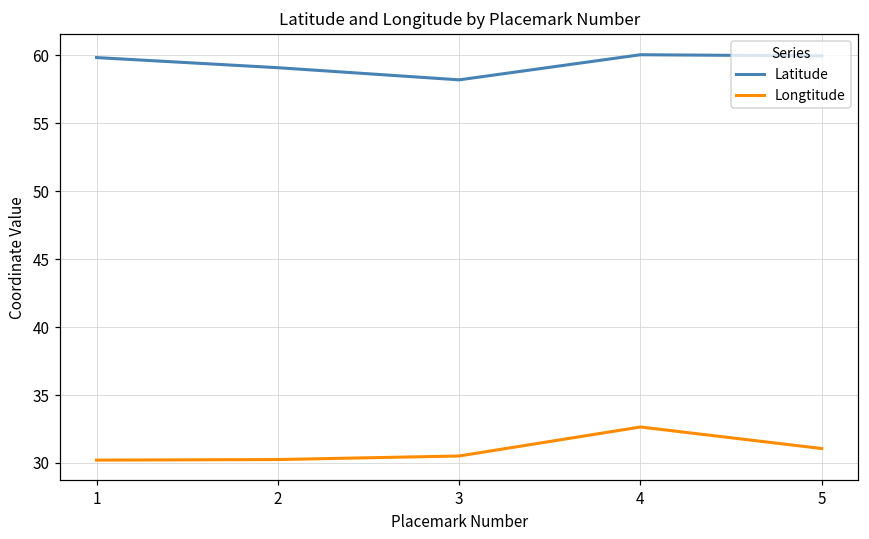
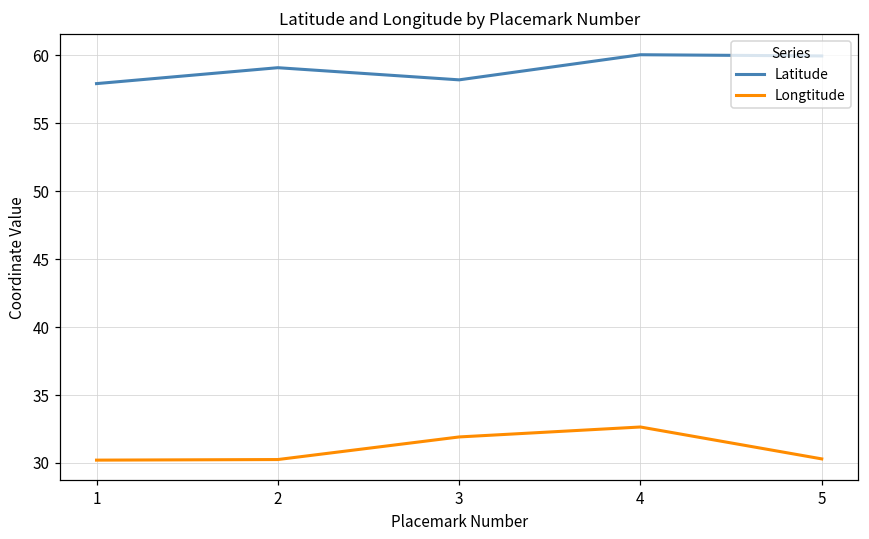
Latitude, 1: 59.8 -> 57.9
Longtitude, 3: 30.5 -> 31.9
Longtitude, 5: 31.1 -> 30.3
